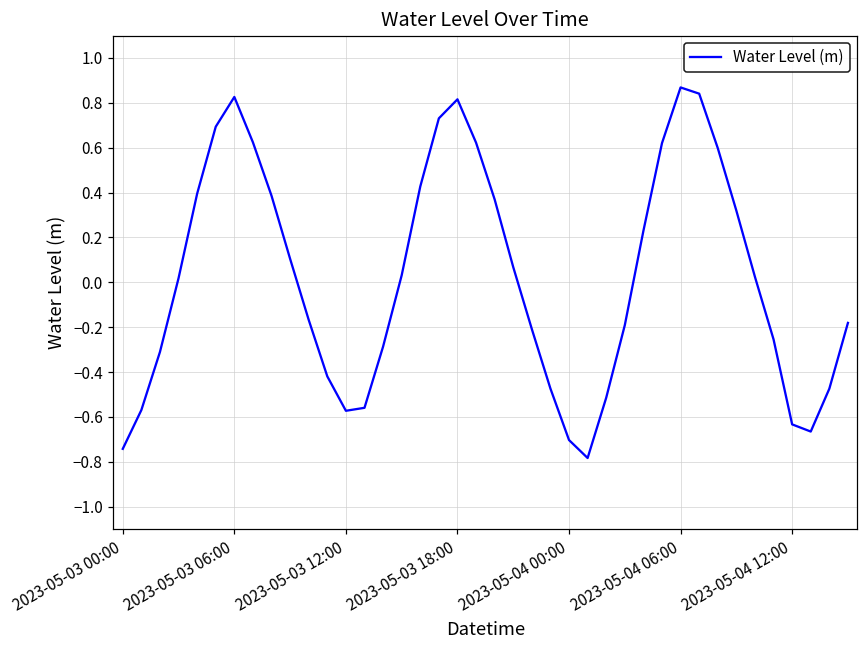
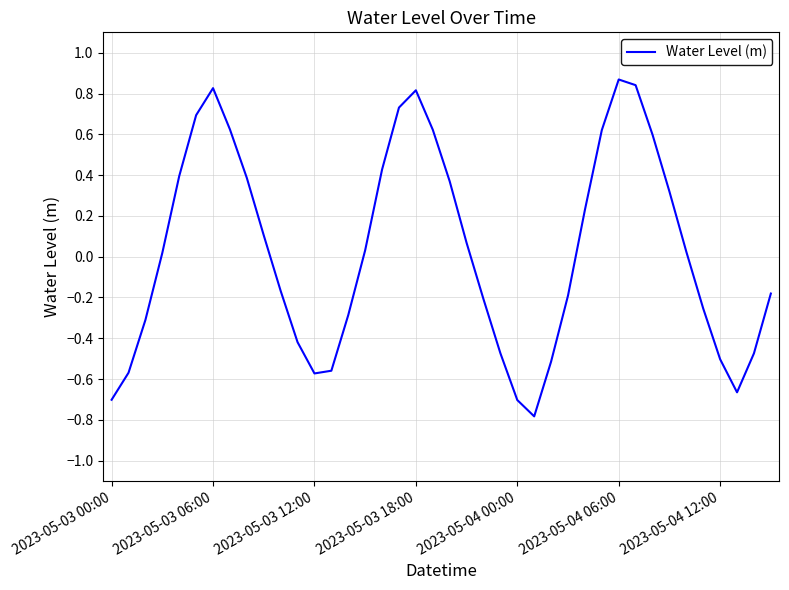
2023-05-03 00:00: -0.74 -> -0.70
2023-05-04 12:00: -0.63 -> -0.50
